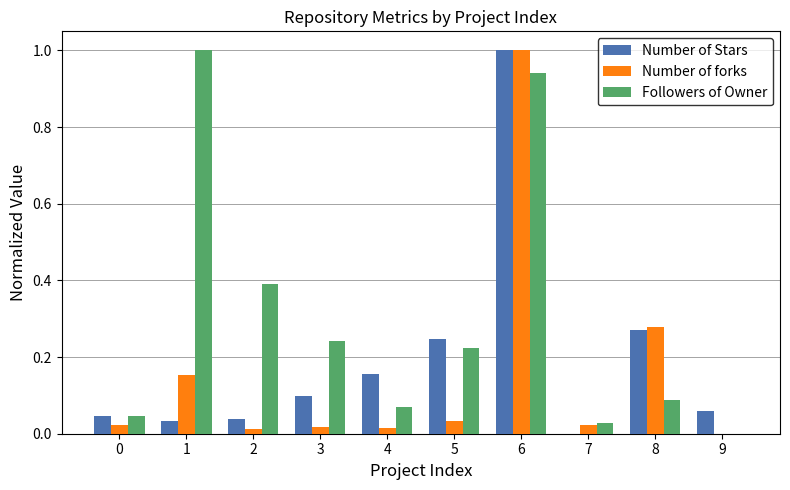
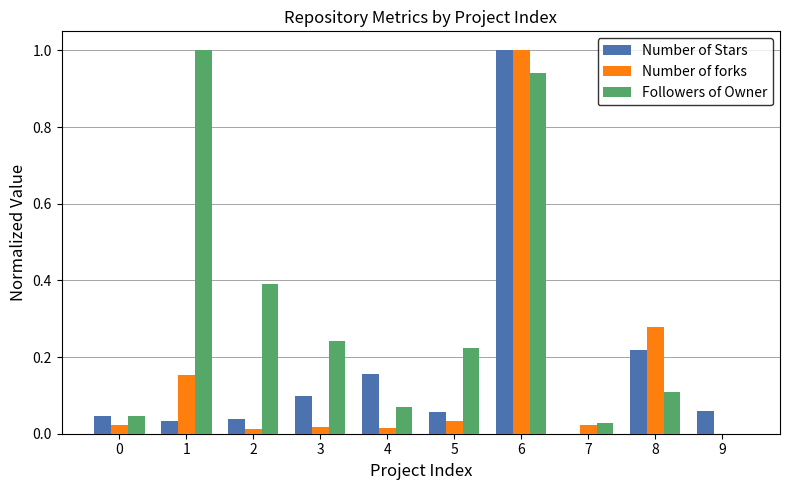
Number of Stars, 5: 0.25 -> 0.06
Number of Stars, 8: 0.27 -> 0.22
Followers of Owner, 8: 0.09 -> 0.11
